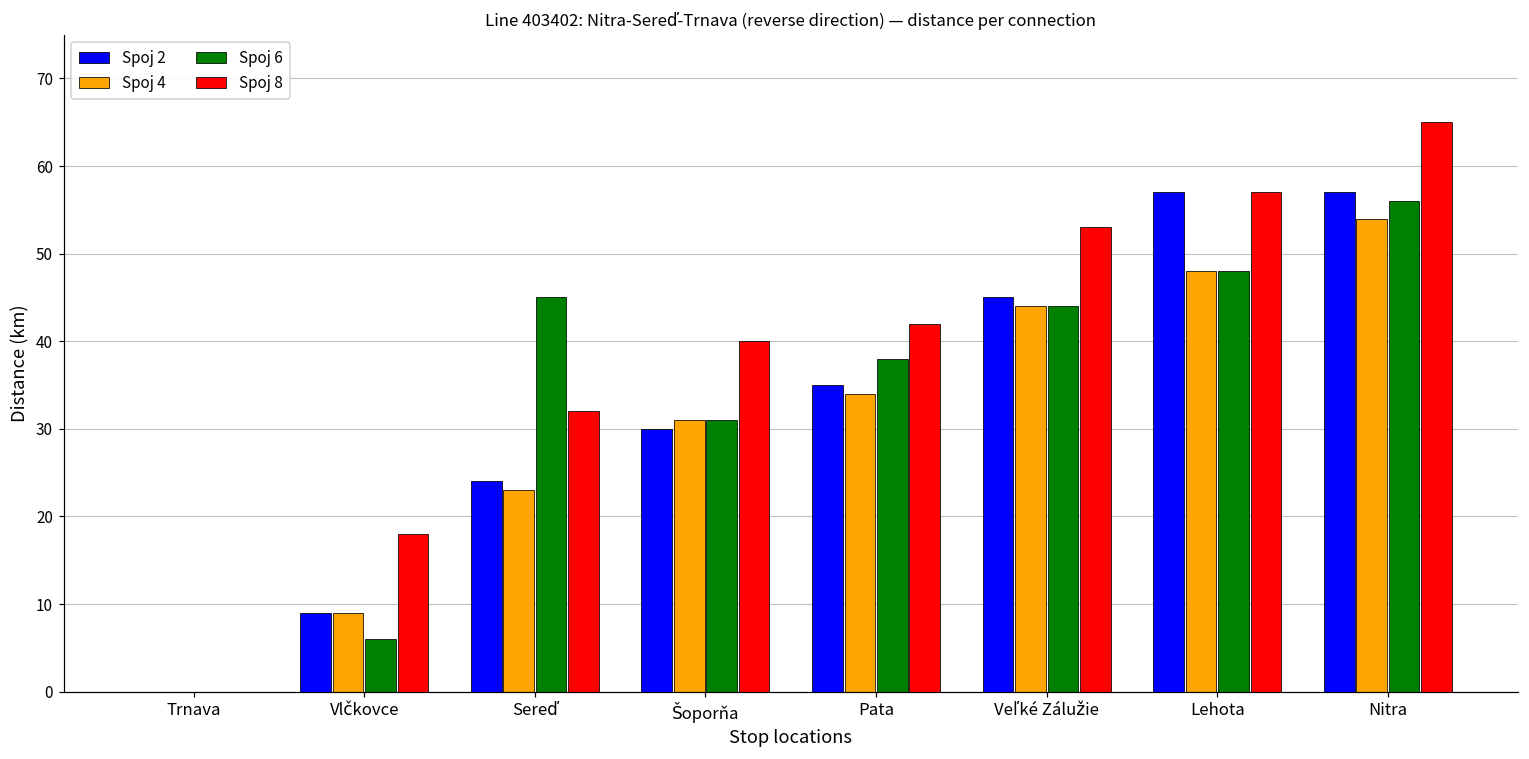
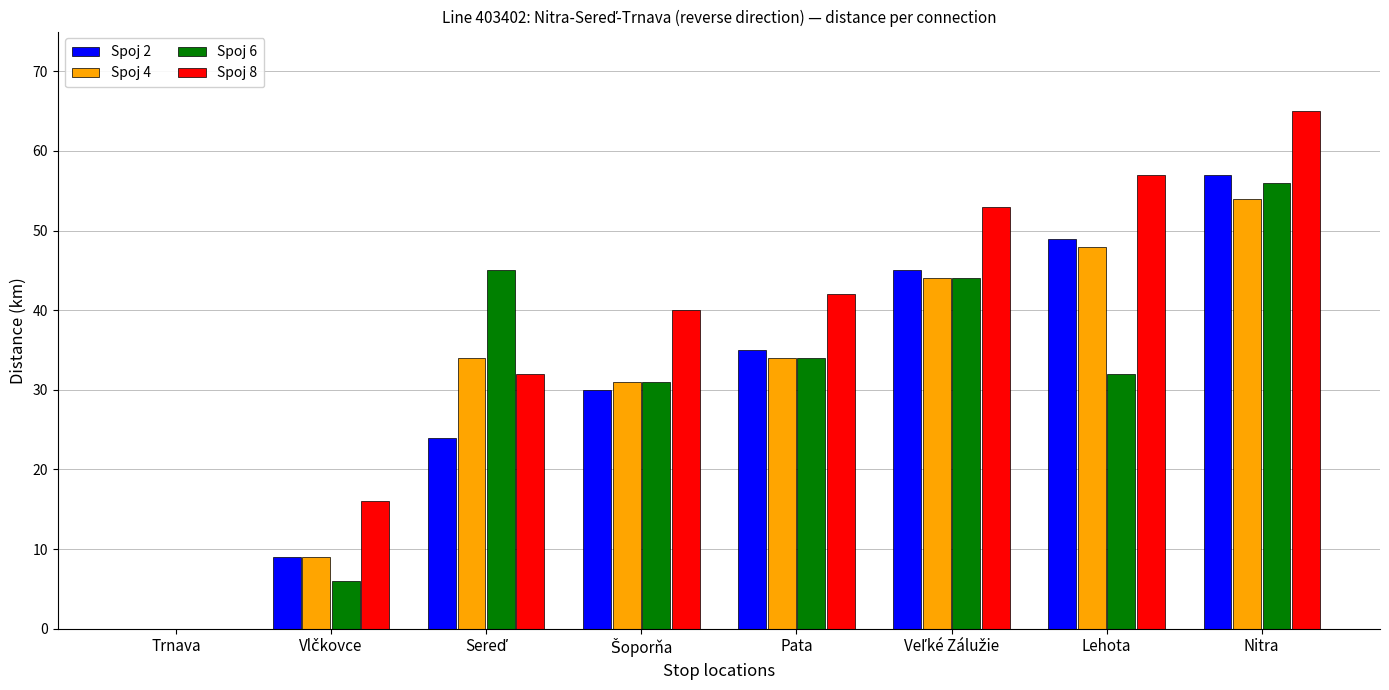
Spoj 8, Vlčkovce: 18 -> 16
Spoj 4, Sereď: 23 -> 34
Spoj 6, Pata: 38 -> 34
Spoj 2, Lehota: 57 -> 49
Spoj 6, Lehota: 48 -> 32
